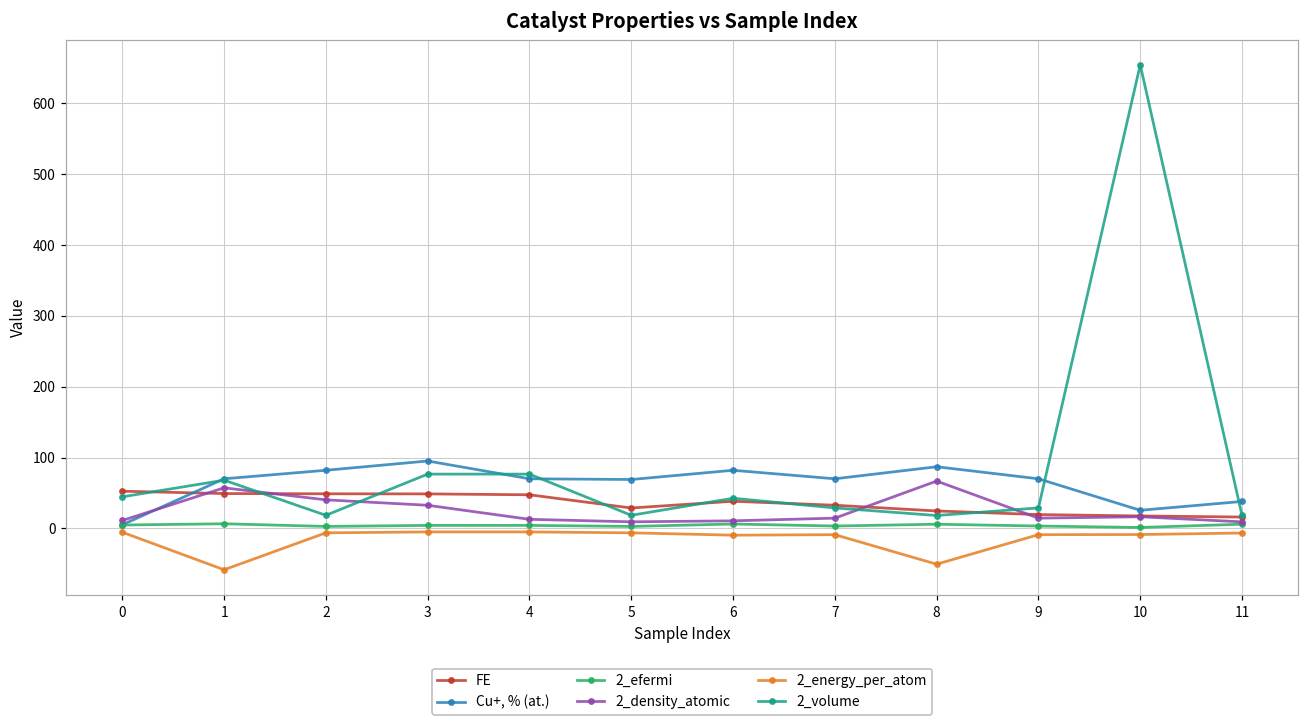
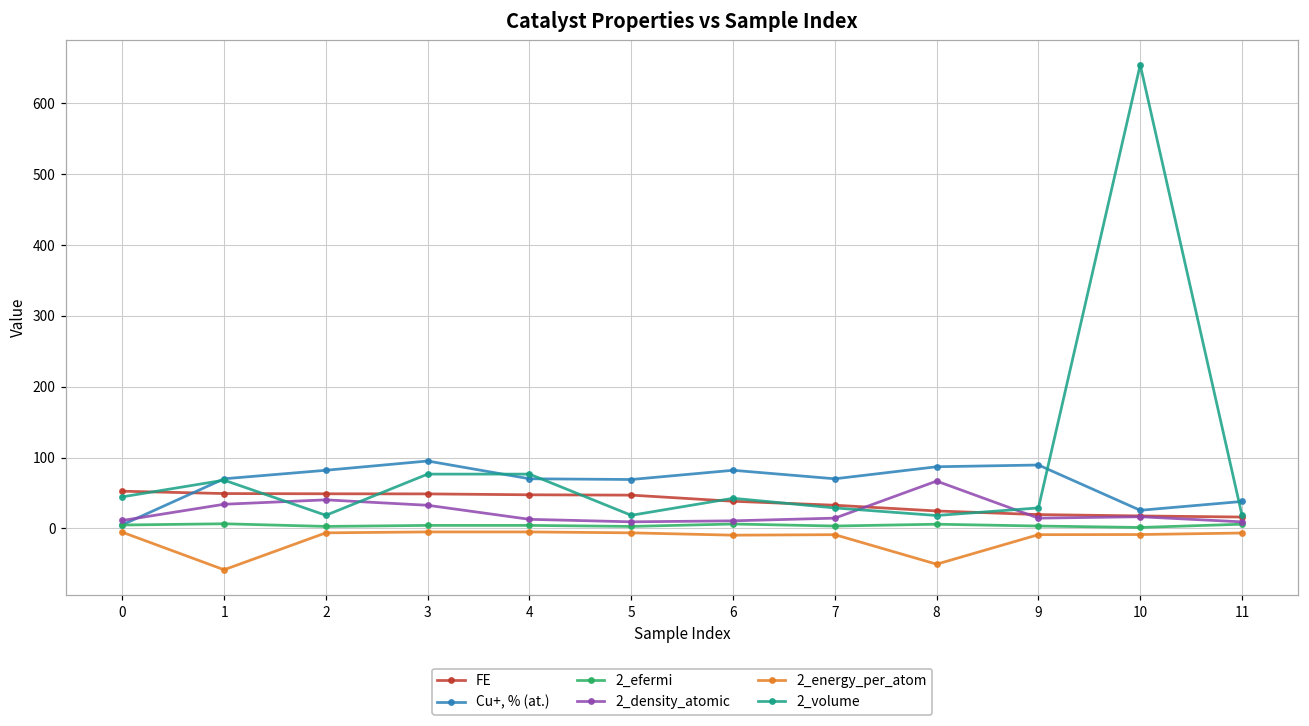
2_density_atomic, 1: 60 -> 30
FE, 5: 30 -> 50
Cu+, % (at.), 9: 70 -> 90
